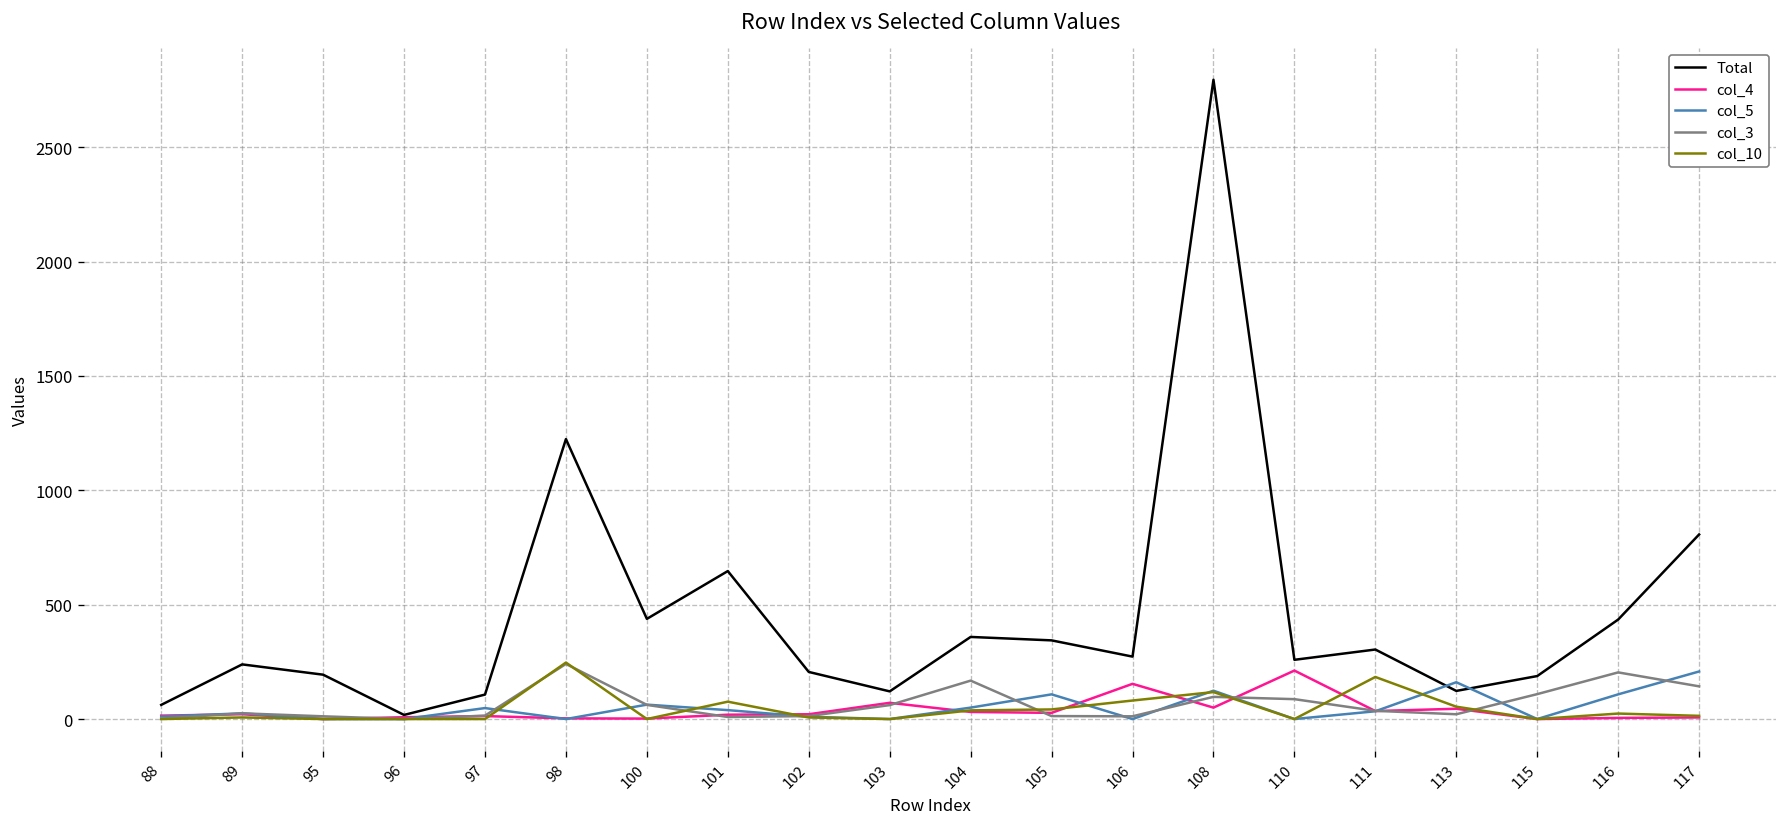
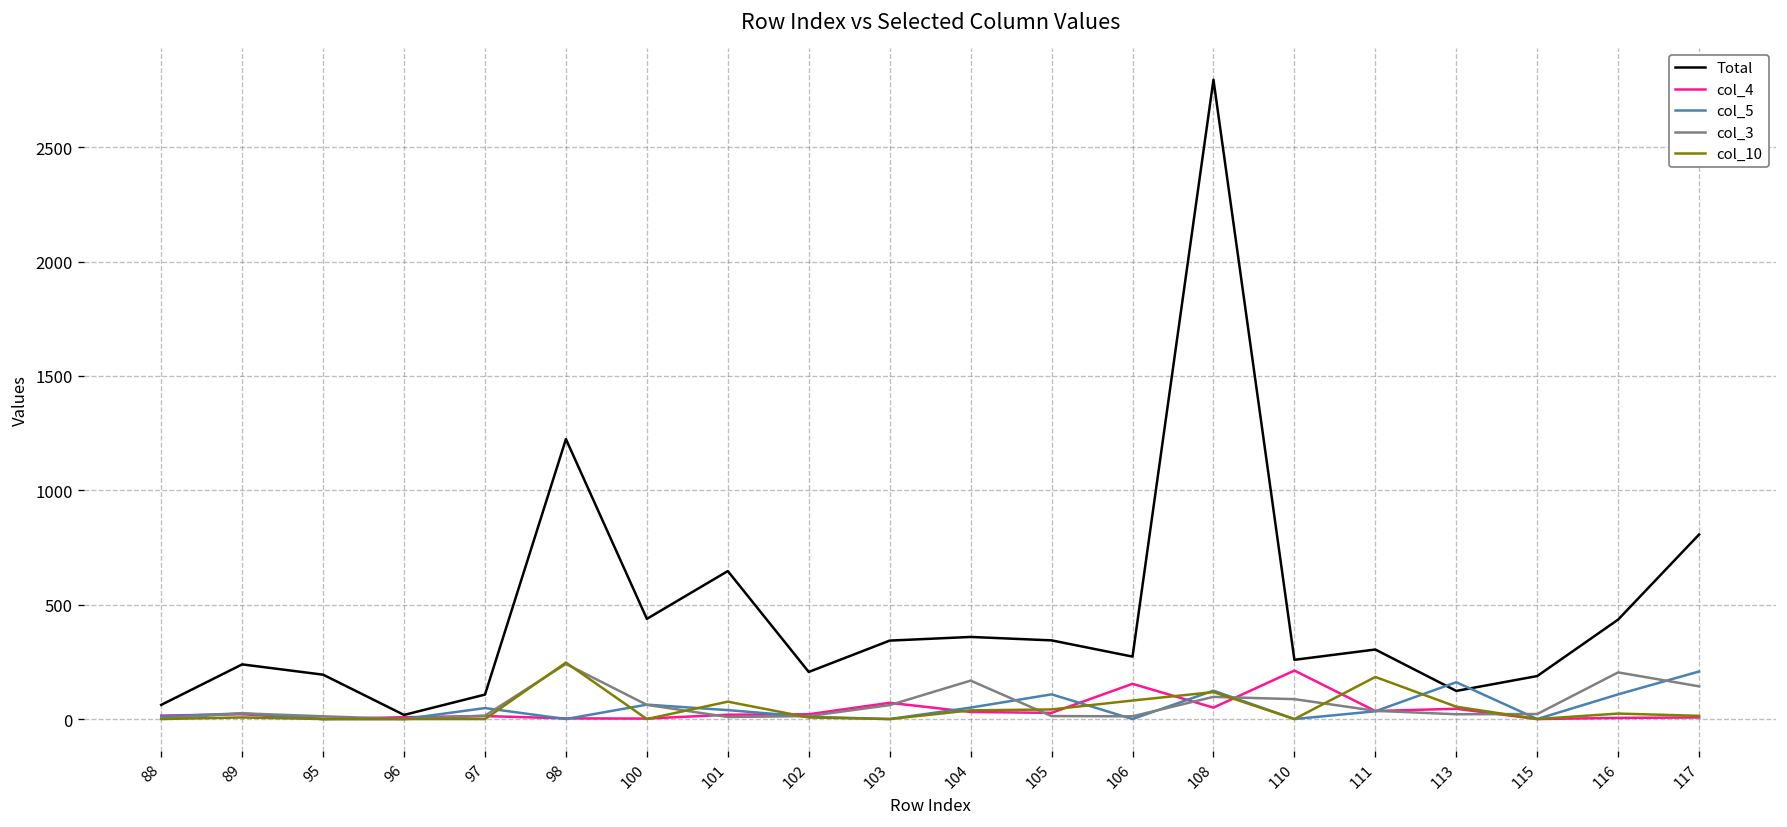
Total, 103: 120 -> 340
col_3, 115: 110 -> 20
